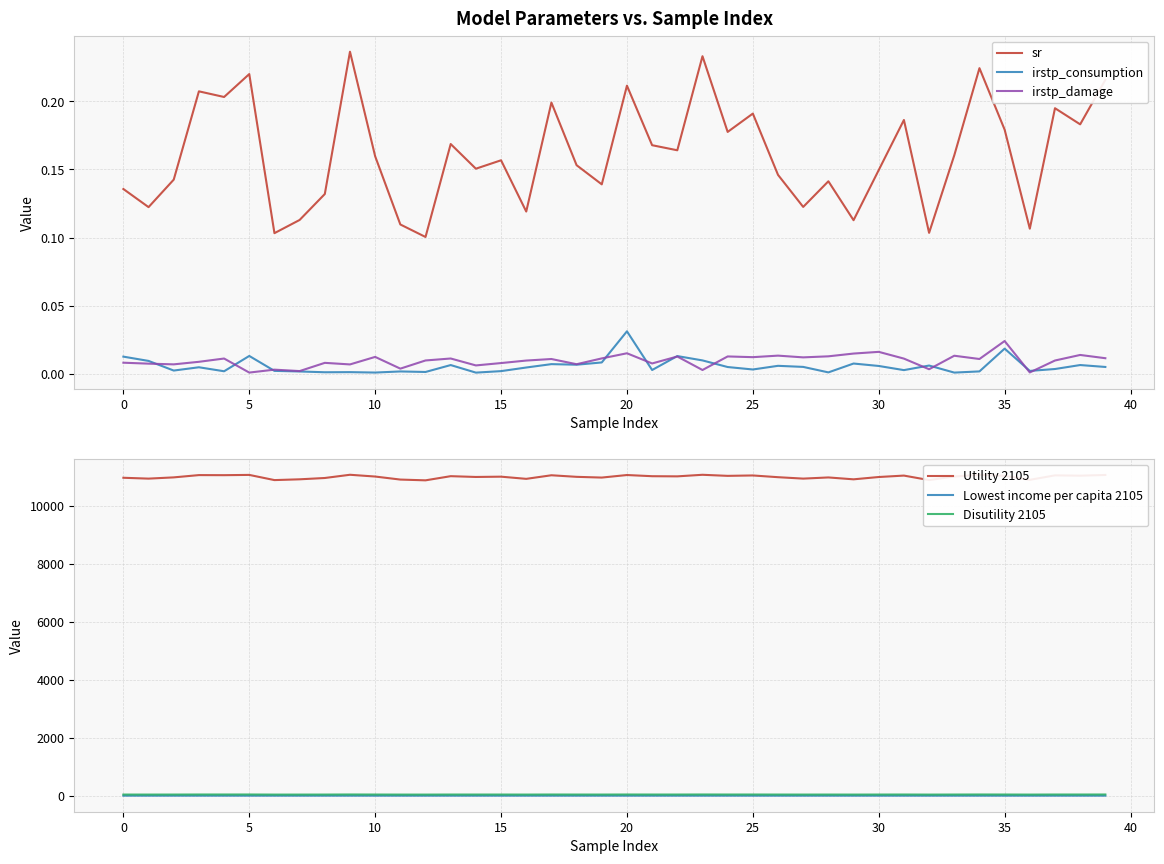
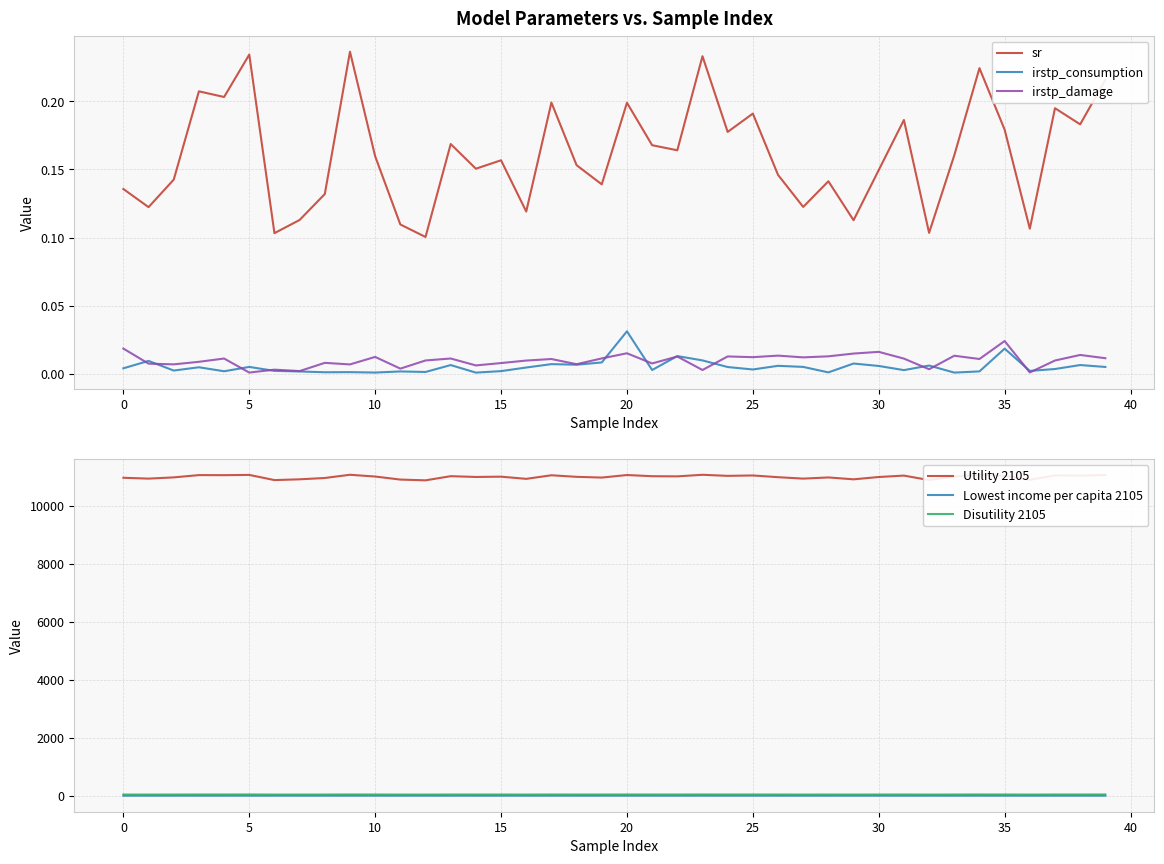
Model Parameters vs. Sample Index, irstp_consumption, 0: 0.013 -> 0.004
Model Parameters vs. Sample Index, irstp_damage, 0: 0.008 -> 0.019
Model Parameters vs. Sample Index, sr, 5: 0.220 -> 0.234
Model Parameters vs. Sample Index, irstp_consumption, 5: 0.013 -> 0.005
Model Parameters vs. Sample Index, sr, 20: 0.211 -> 0.199
